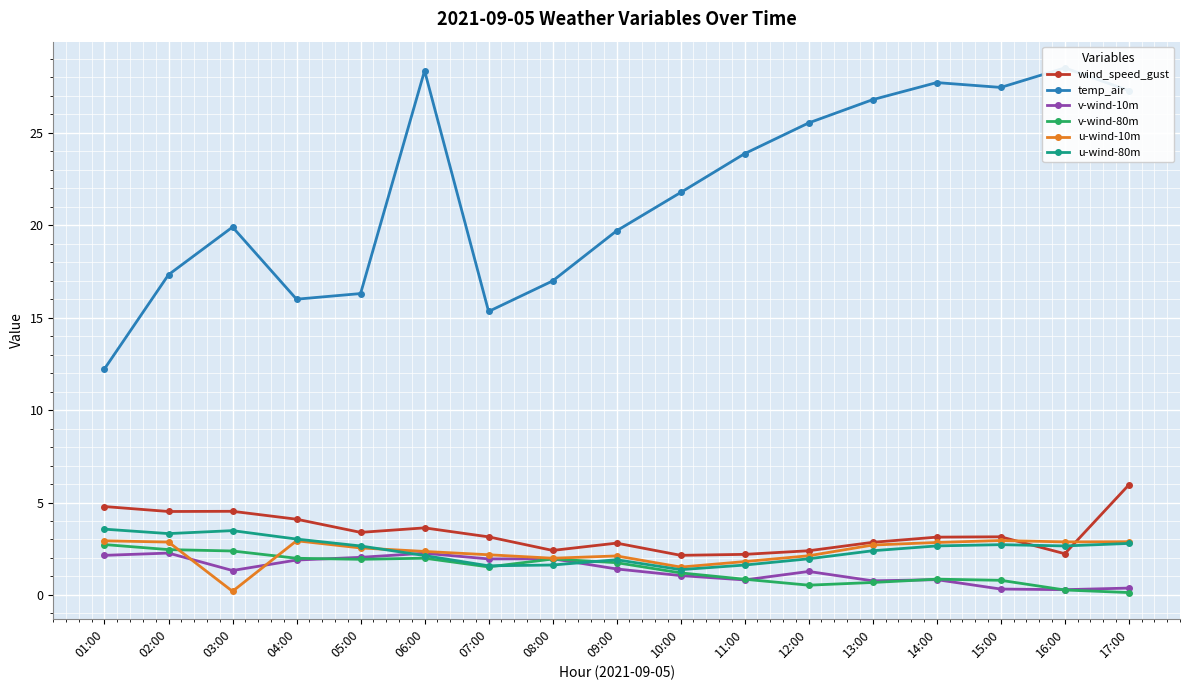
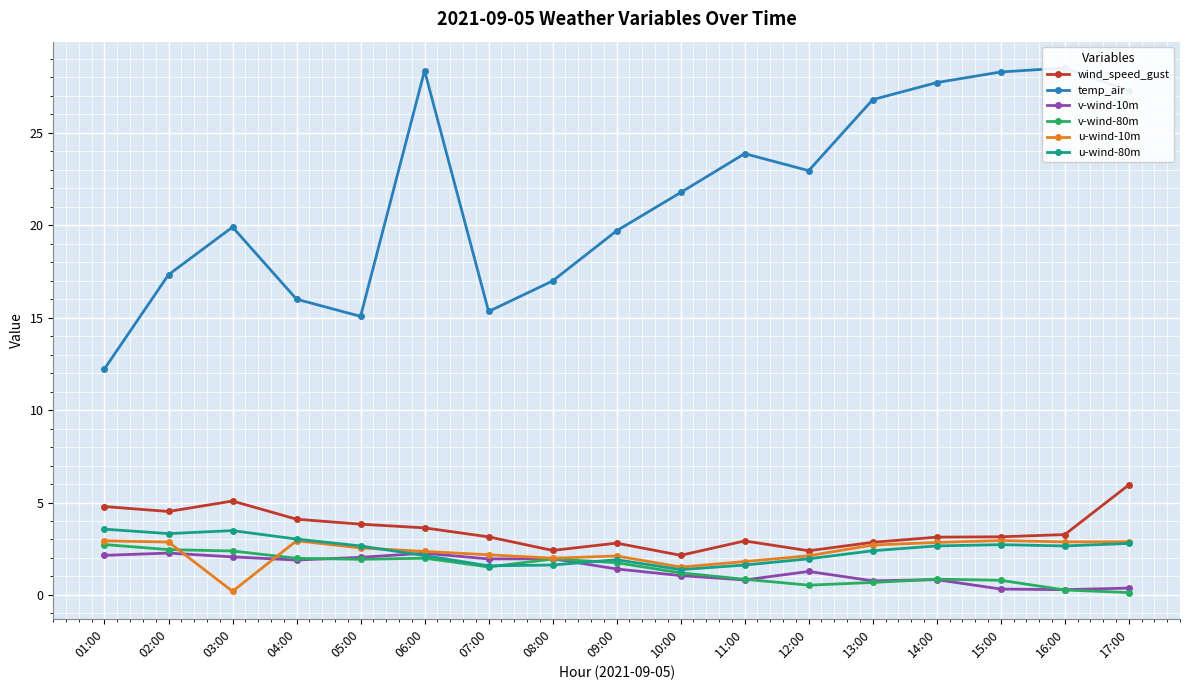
wind_speed_gust, 03:00: 4.5 -> 5.1
v-wind-10m, 03:00: 1.3 -> 2.1
wind_speed_gust, 05:00: 3.4 -> 3.8
temp_air, 05:00: 16.3 -> 15.1
wind_speed_gust, 11:00: 2.2 -> 2.9
temp_air, 12:00: 25.5 -> 23.0
temp_air, 15:00: 27.5 -> 28.3
wind_speed_gust, 16:00: 2.2 -> 3.3
